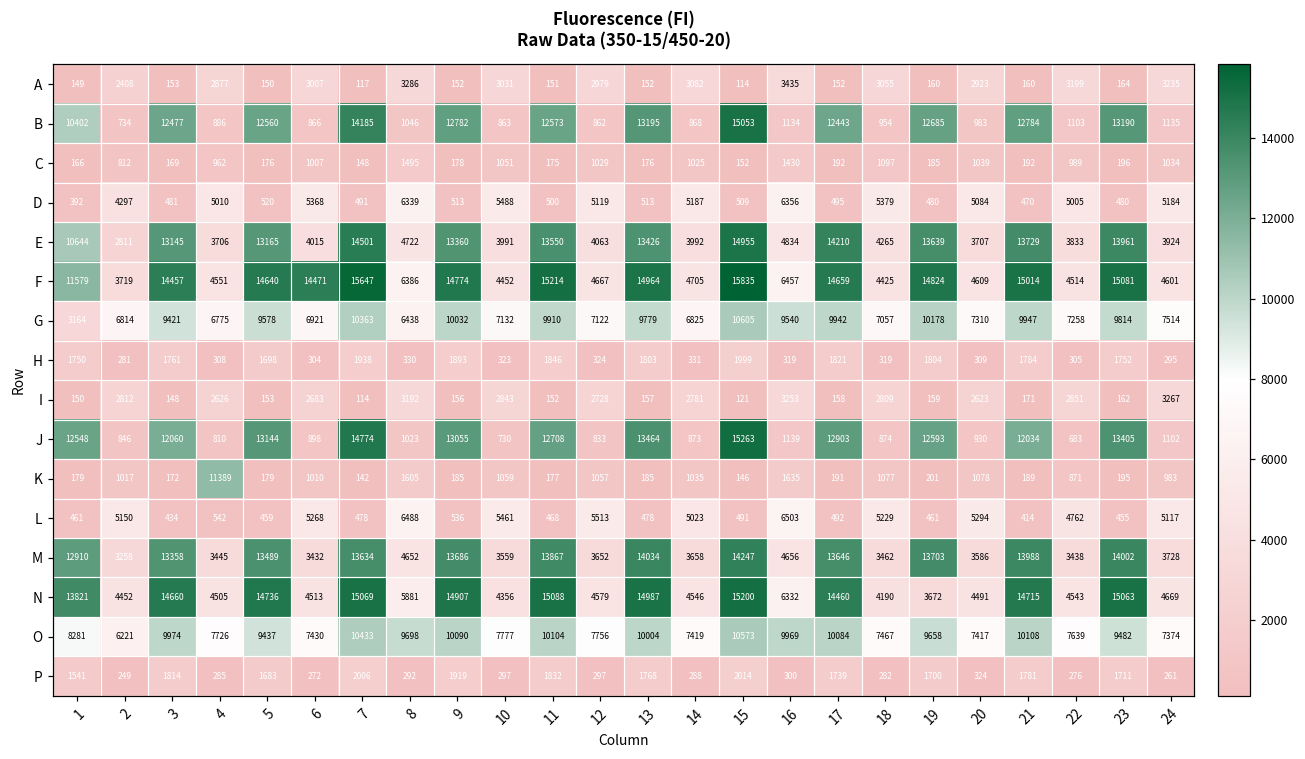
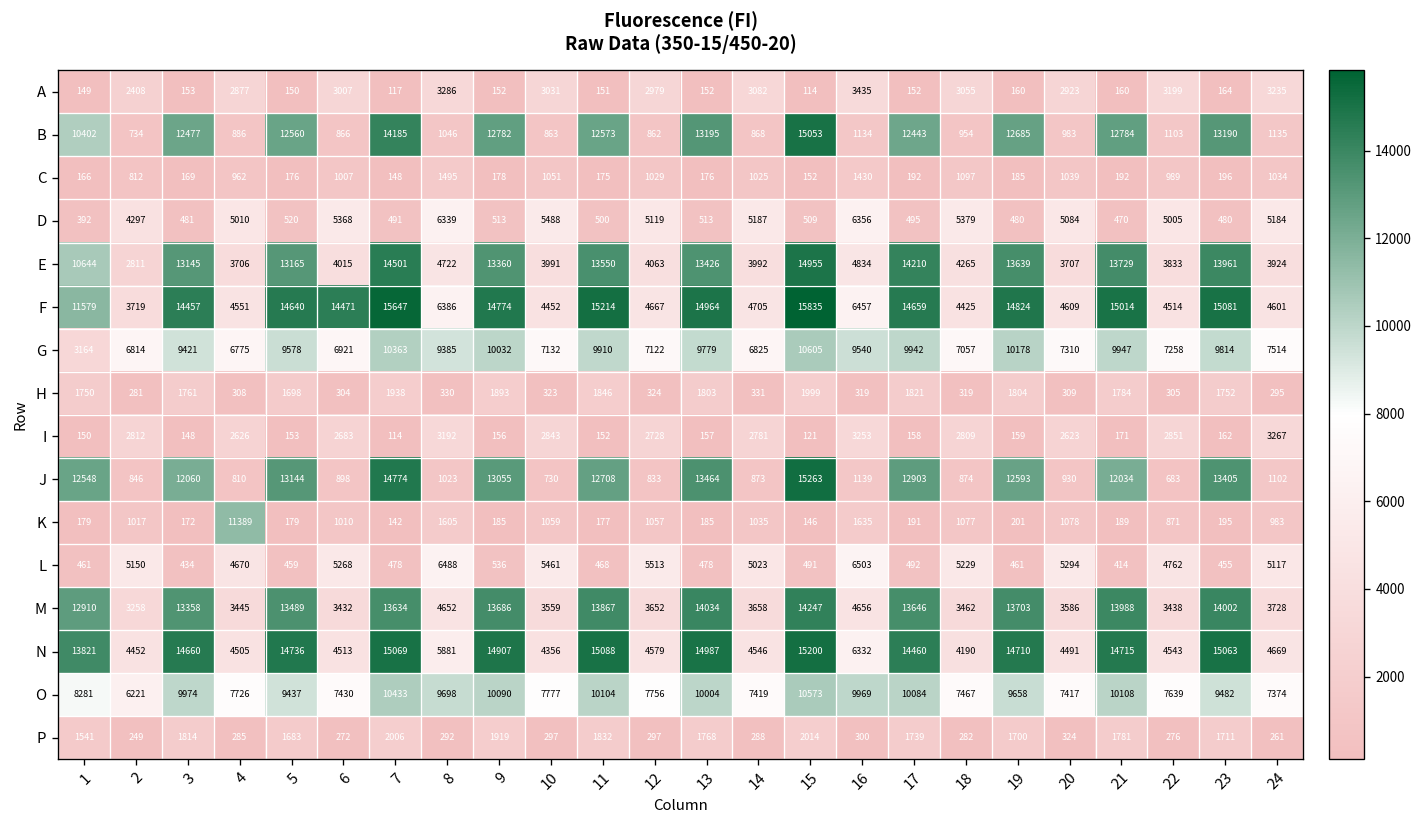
G, 8: 6438 -> 9385
L, 4: 542 -> 4670
N, 19: 3672 -> 14710
